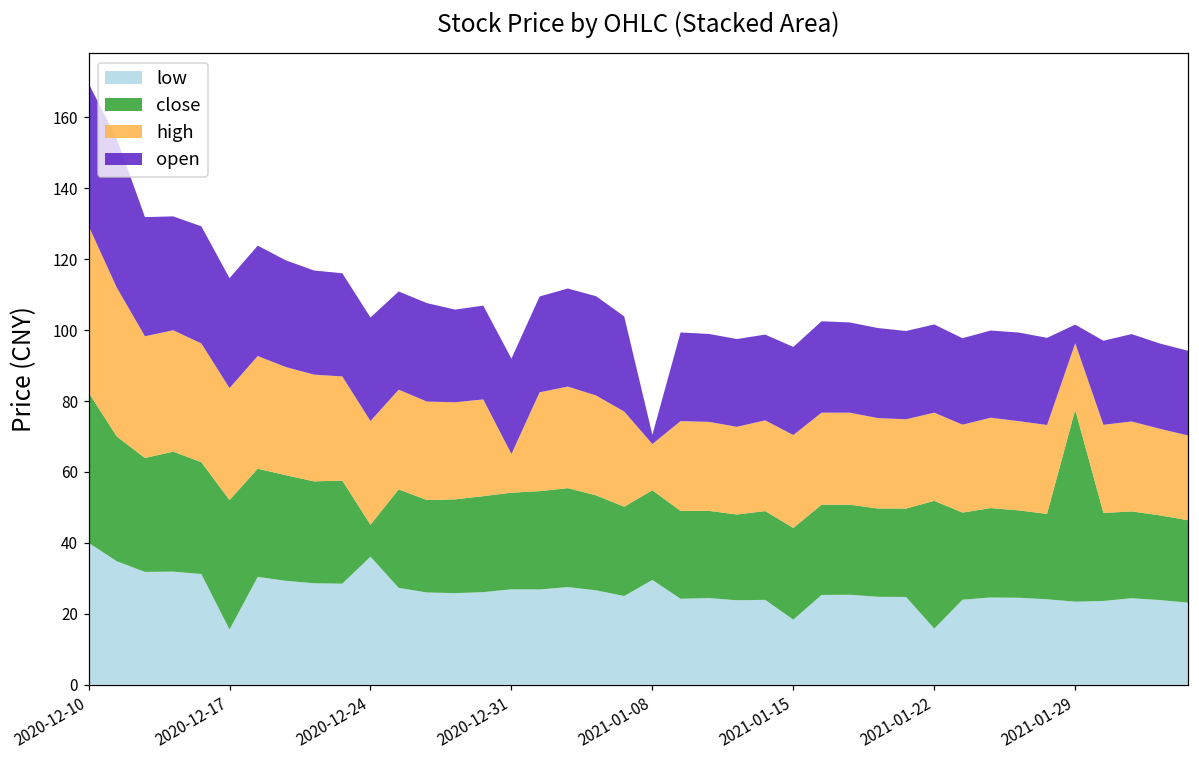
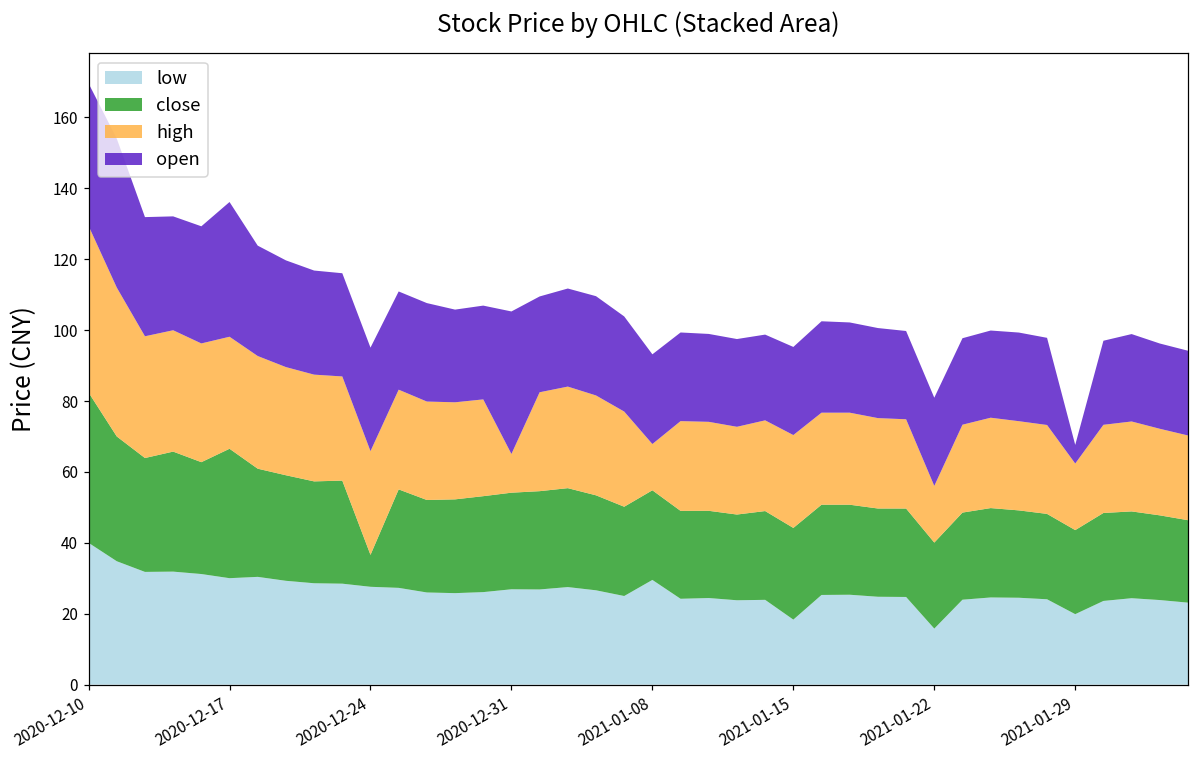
low, 2020-12-17: 16 -> 30
open, 2020-12-17: 31 -> 38
low, 2020-12-24: 36 -> 28
open, 2020-12-31: 27 -> 40
open, 2021-01-08: 3 -> 25
close, 2021-01-22: 36 -> 24
high, 2021-01-22: 25 -> 16
low, 2021-01-29: 23 -> 20
close, 2021-01-29: 54 -> 24
